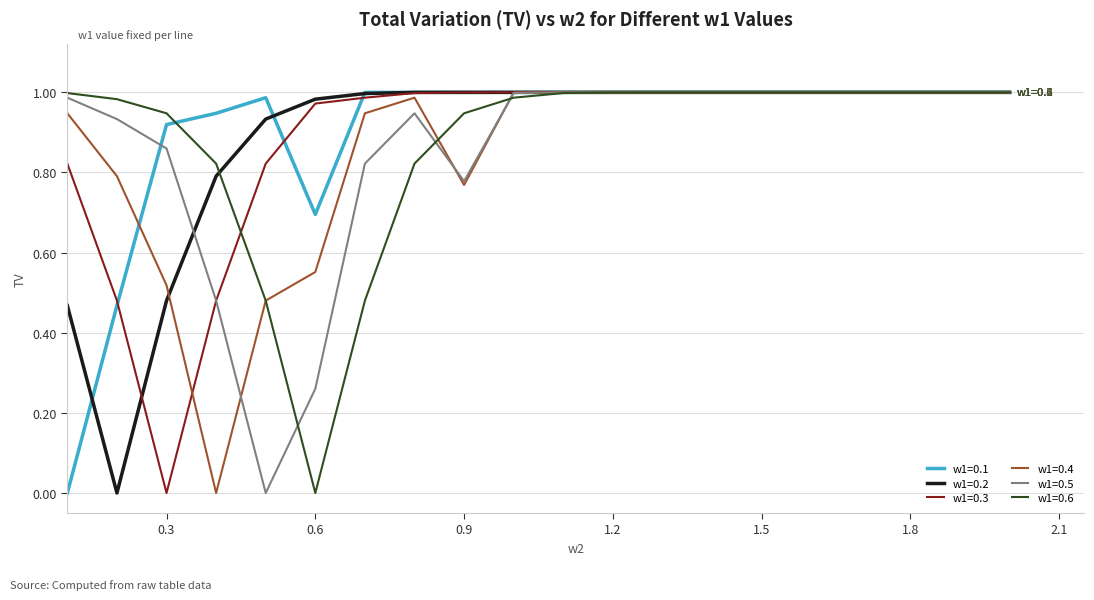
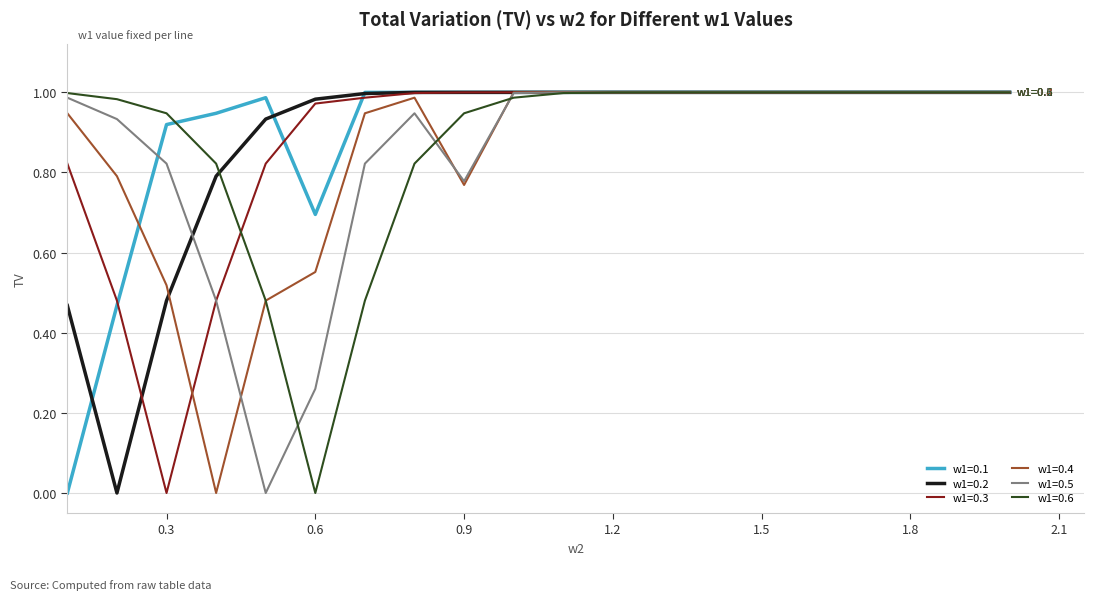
w1=0.5, 0.3: 0.86 -> 0.82
